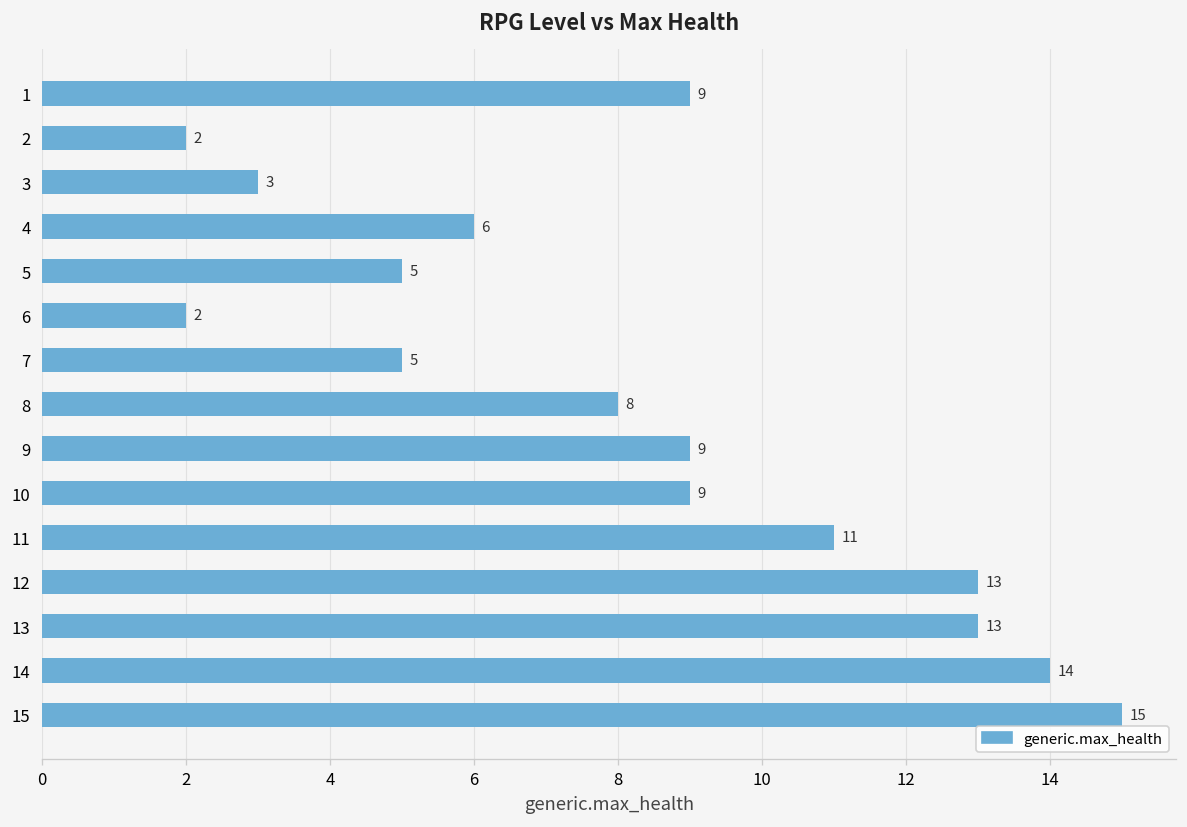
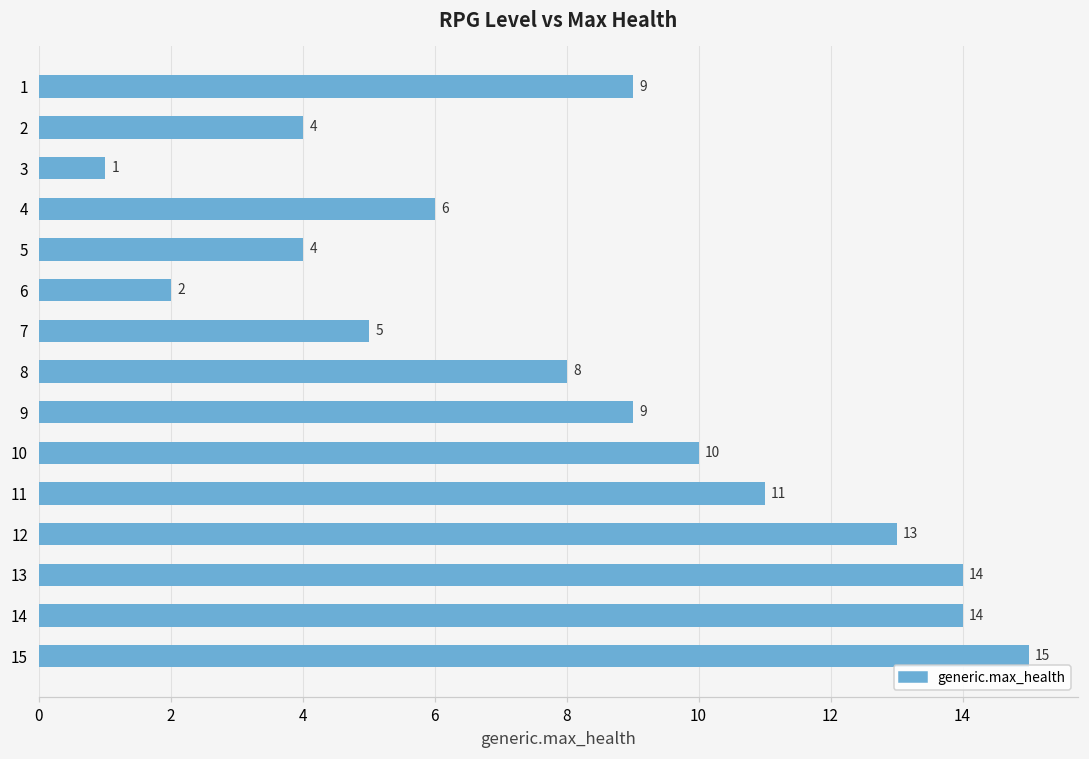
2: 2 -> 4
3: 3 -> 1
5: 5 -> 4
10: 9 -> 10
13: 13 -> 14
